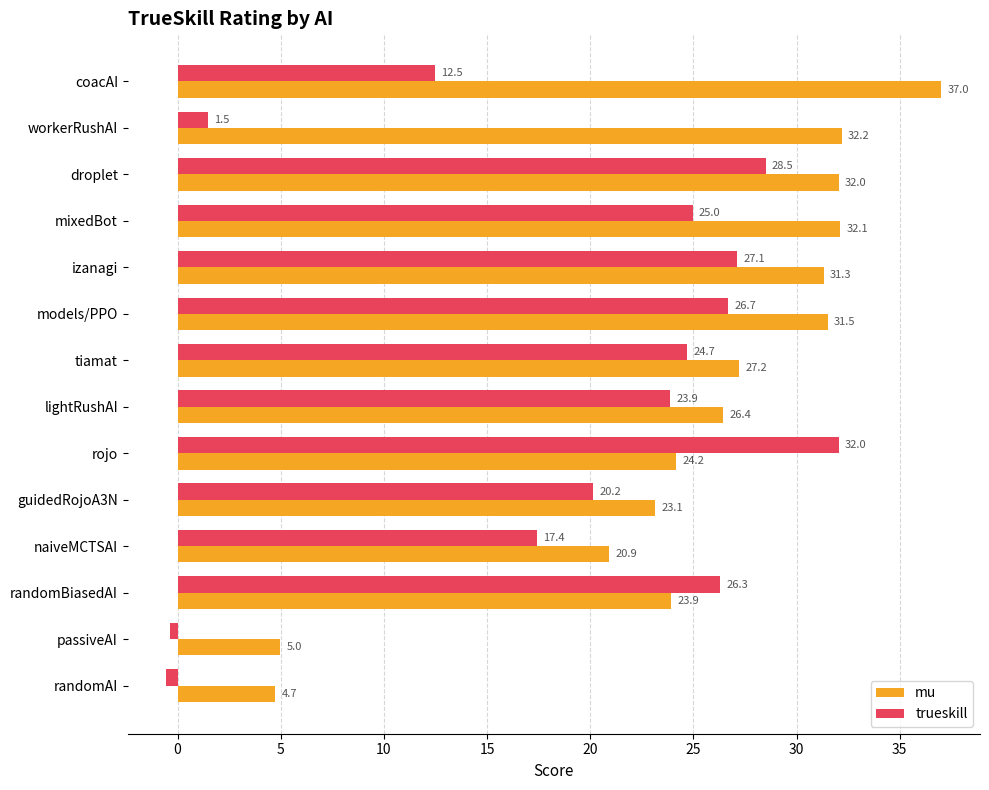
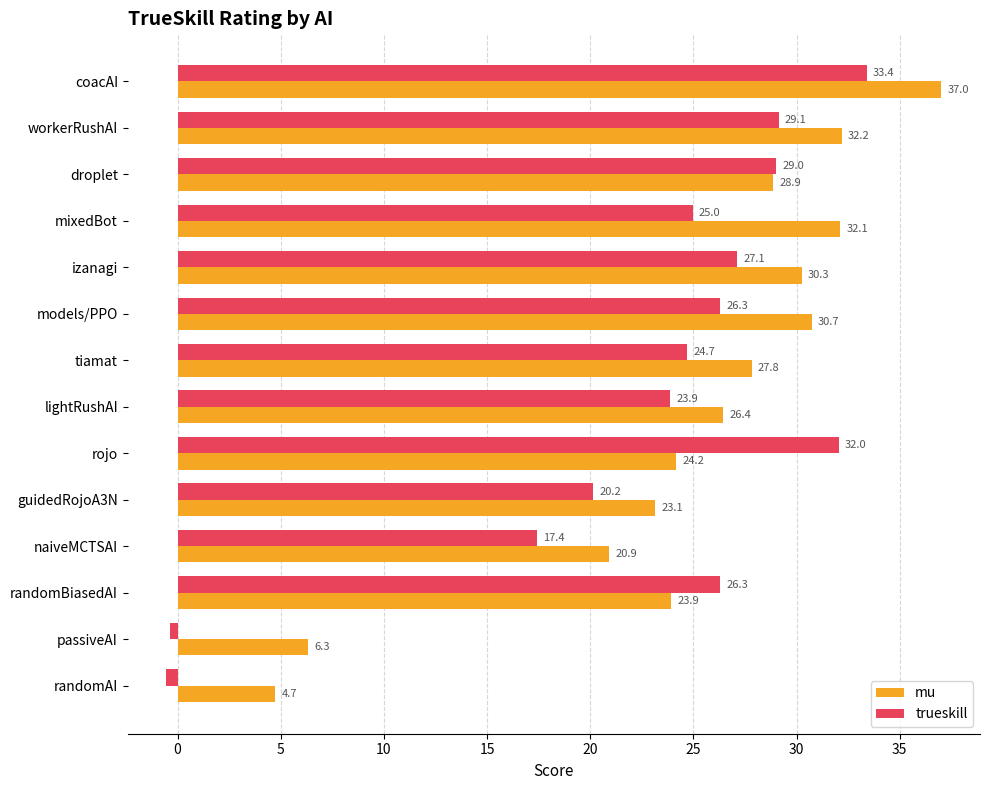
trueskill, coacAI: 12.5 -> 33.4
trueskill, workerRushAI: 1.5 -> 29.1
trueskill, droplet: 28.5 -> 29.0
mu, droplet: 32.0 -> 28.9
mu, izanagi: 31.3 -> 30.3
trueskill, models/PPO: 26.7 -> 26.3
mu, models/PPO: 31.5 -> 30.7
mu, tiamat: 27.2 -> 27.8
mu, passiveAI: 5.0 -> 6.3
